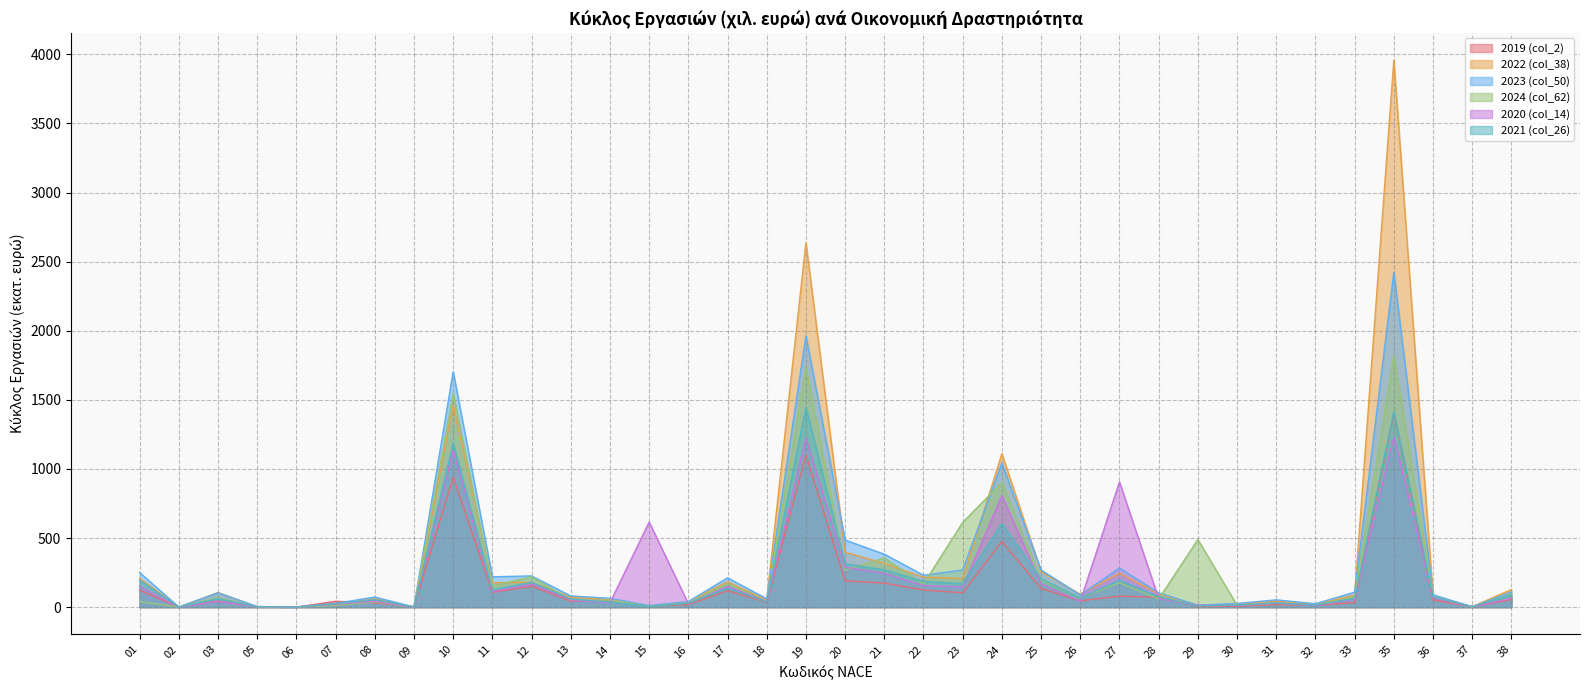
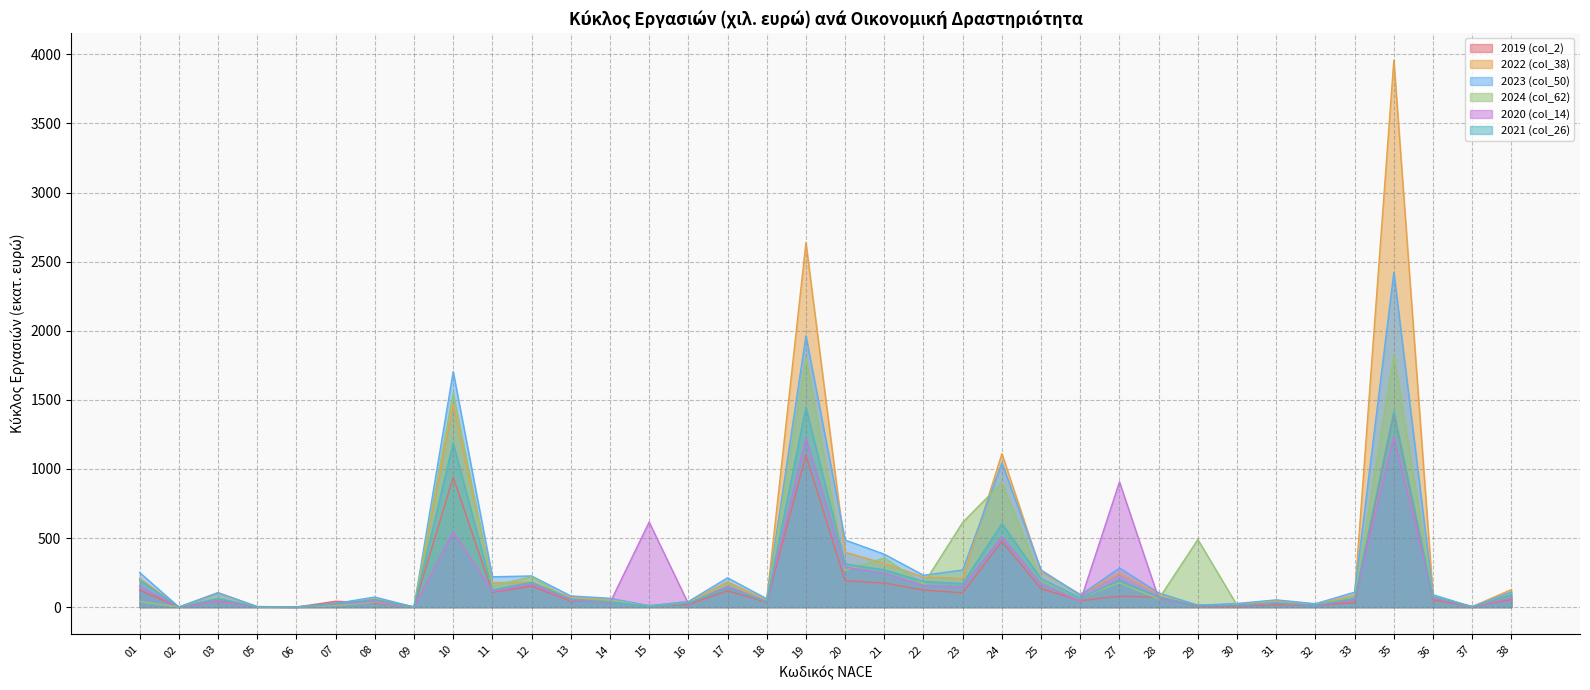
2020 (col_14), 10: 1130 -> 540
2024 (col_62), 19: 1730 -> 1800
2020 (col_14), 24: 810 -> 510
